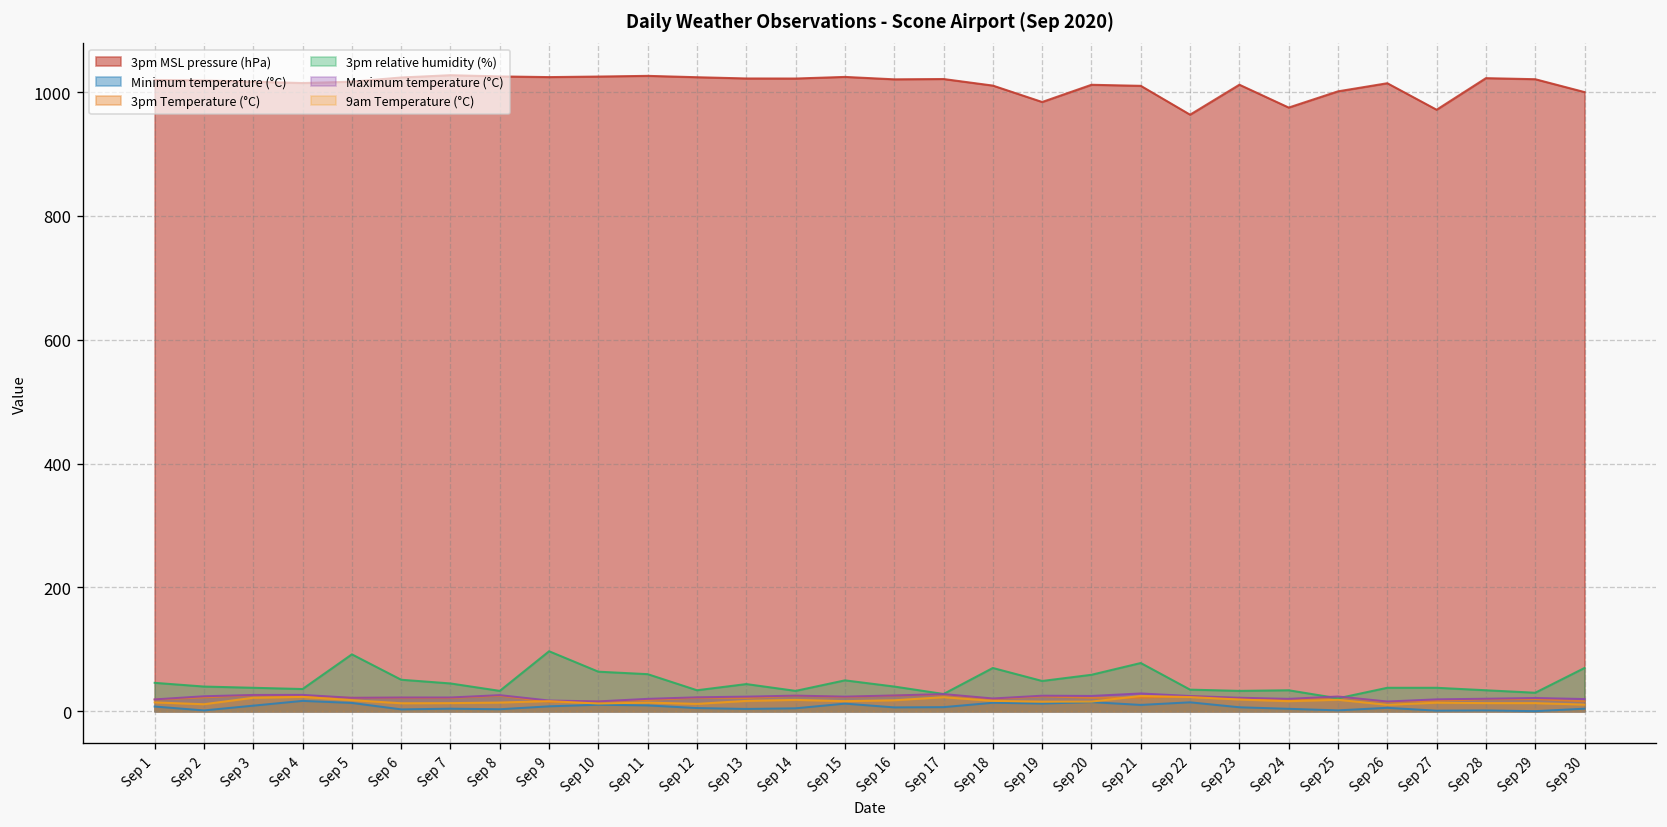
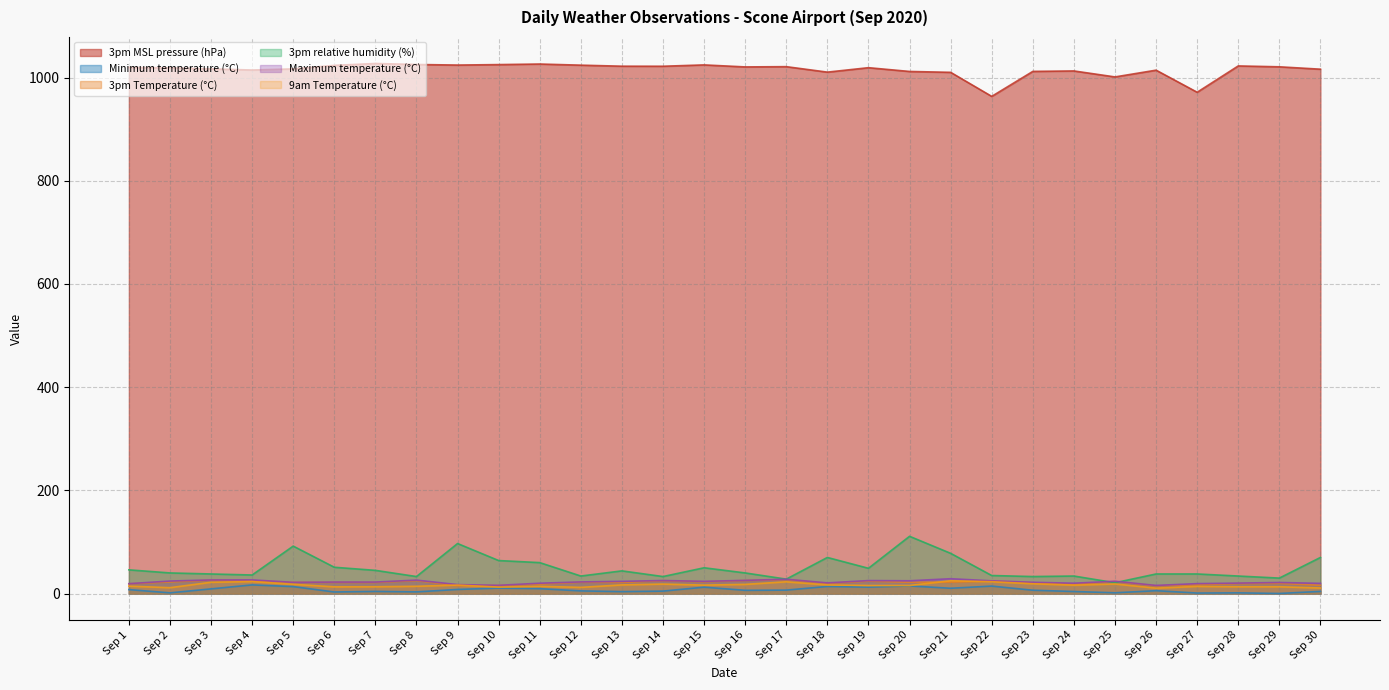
3pm MSL pressure (hPa), Sep 19: 980 -> 1020
3pm relative humidity (%), Sep 20: 60 -> 110
3pm MSL pressure (hPa), Sep 24: 980 -> 1010
3pm MSL pressure (hPa), Sep 30: 1000 -> 1020
